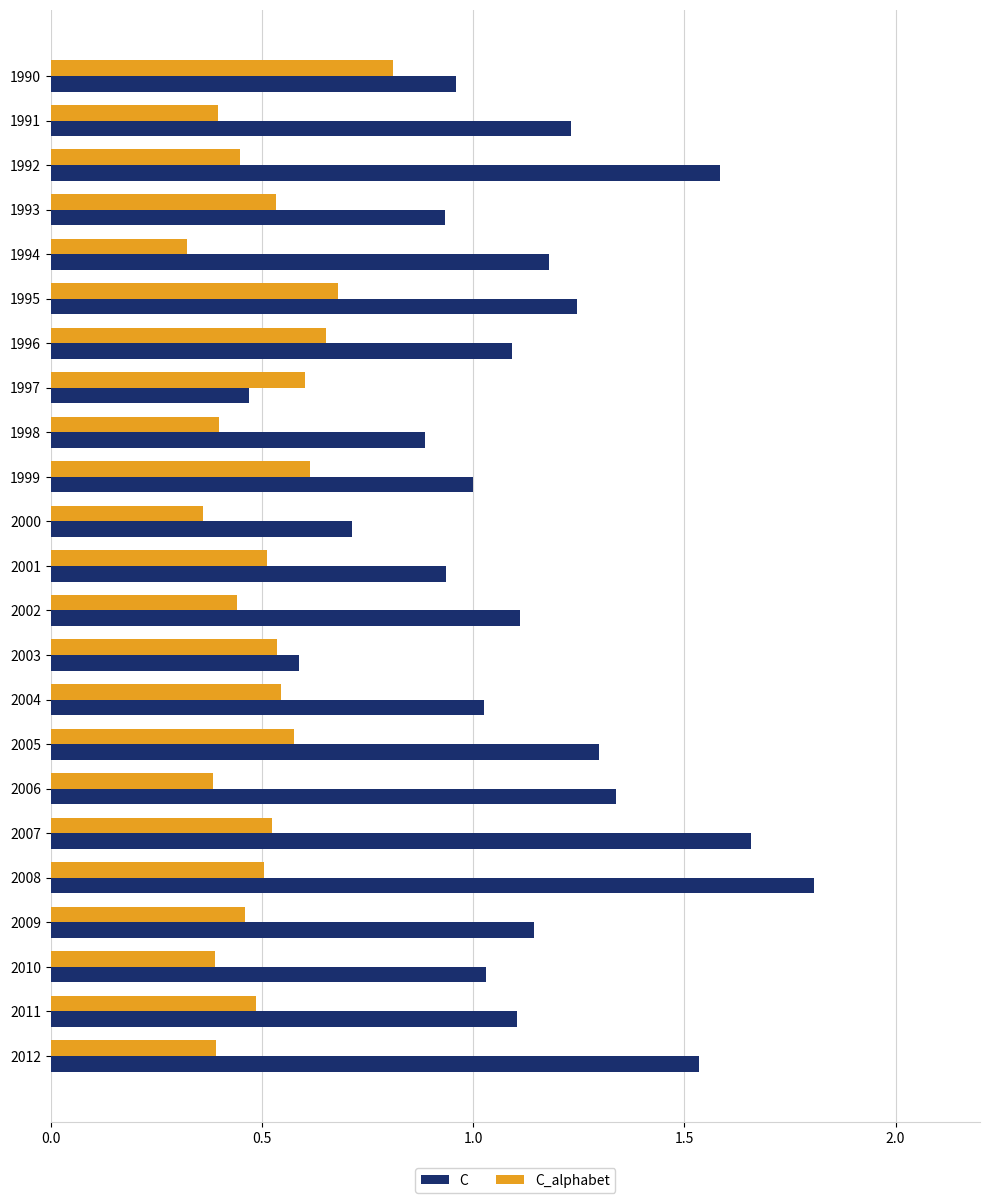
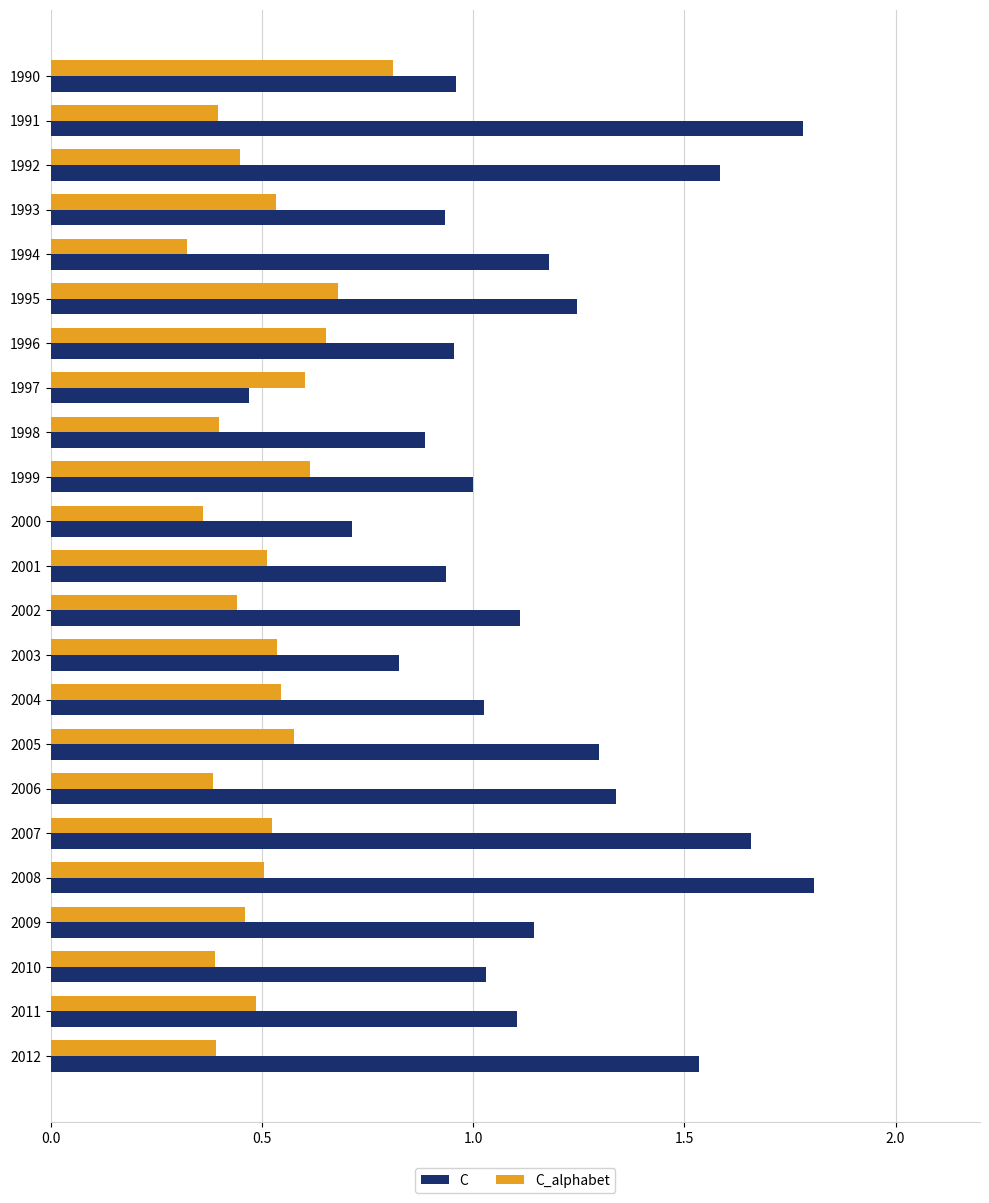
C, 1991: 1.23 -> 1.78
C, 1996: 1.09 -> 0.95
C, 2003: 0.59 -> 0.83
